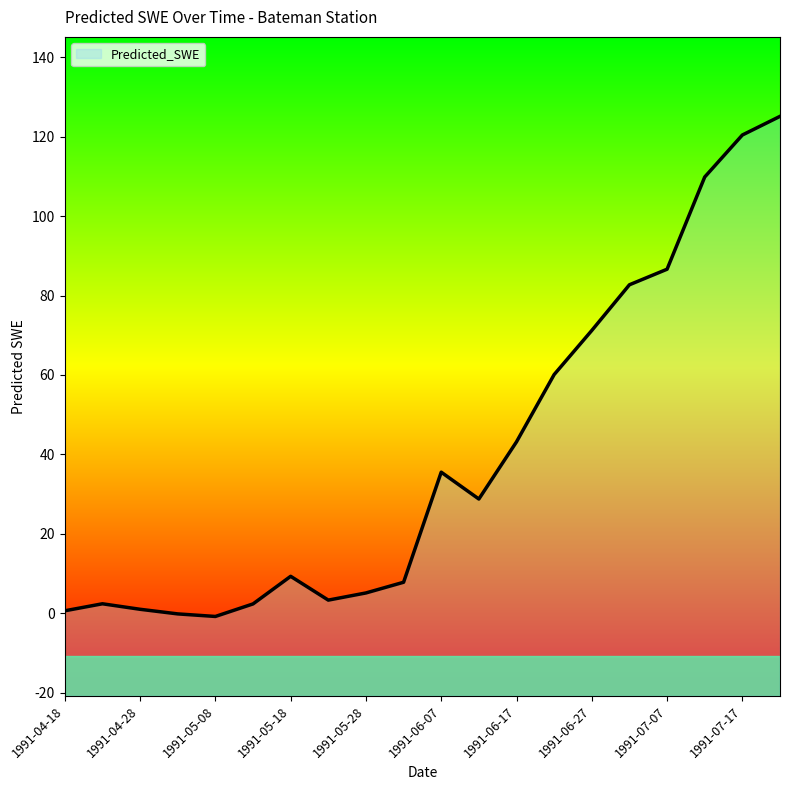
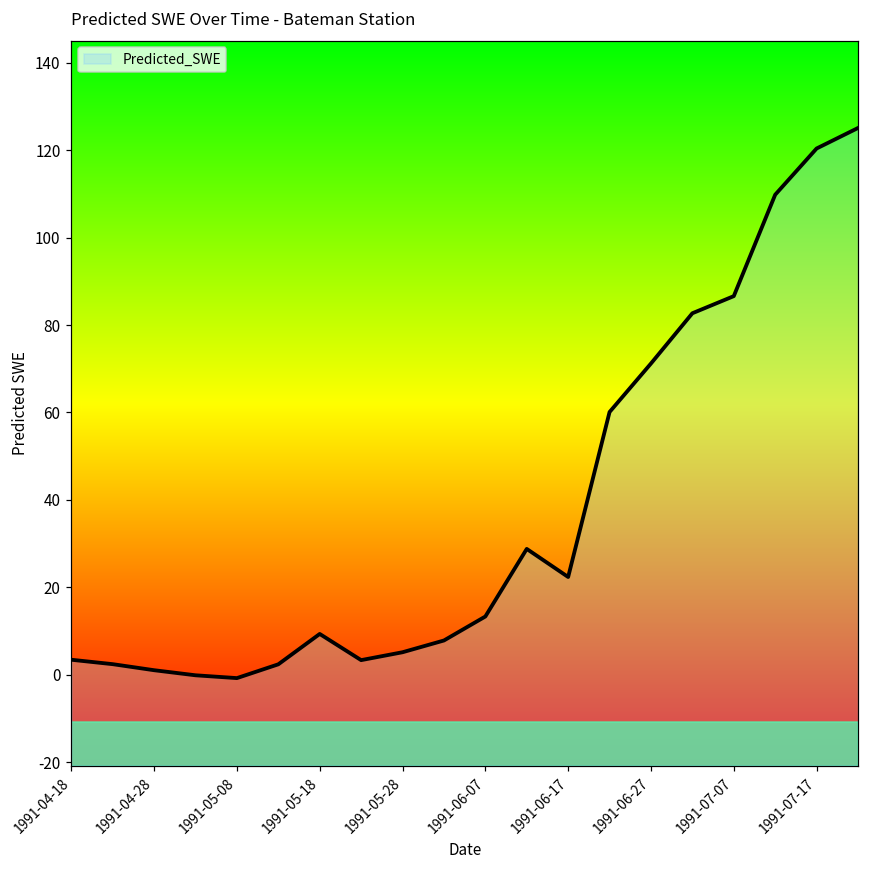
1991-04-18: 1 -> 3
1991-06-07: 36 -> 13
1991-06-17: 43 -> 22
